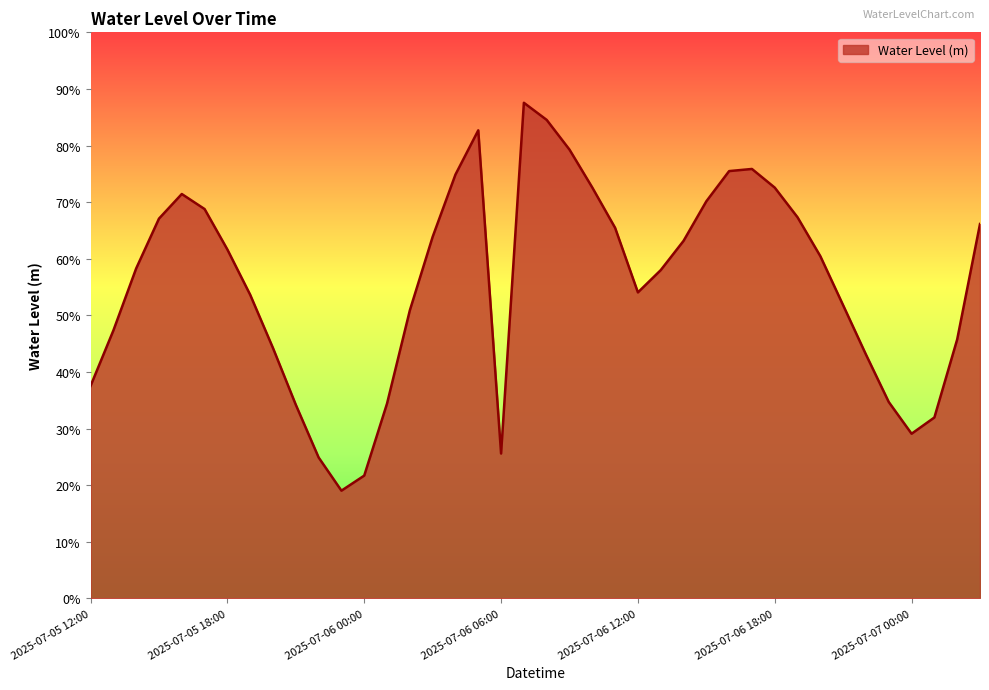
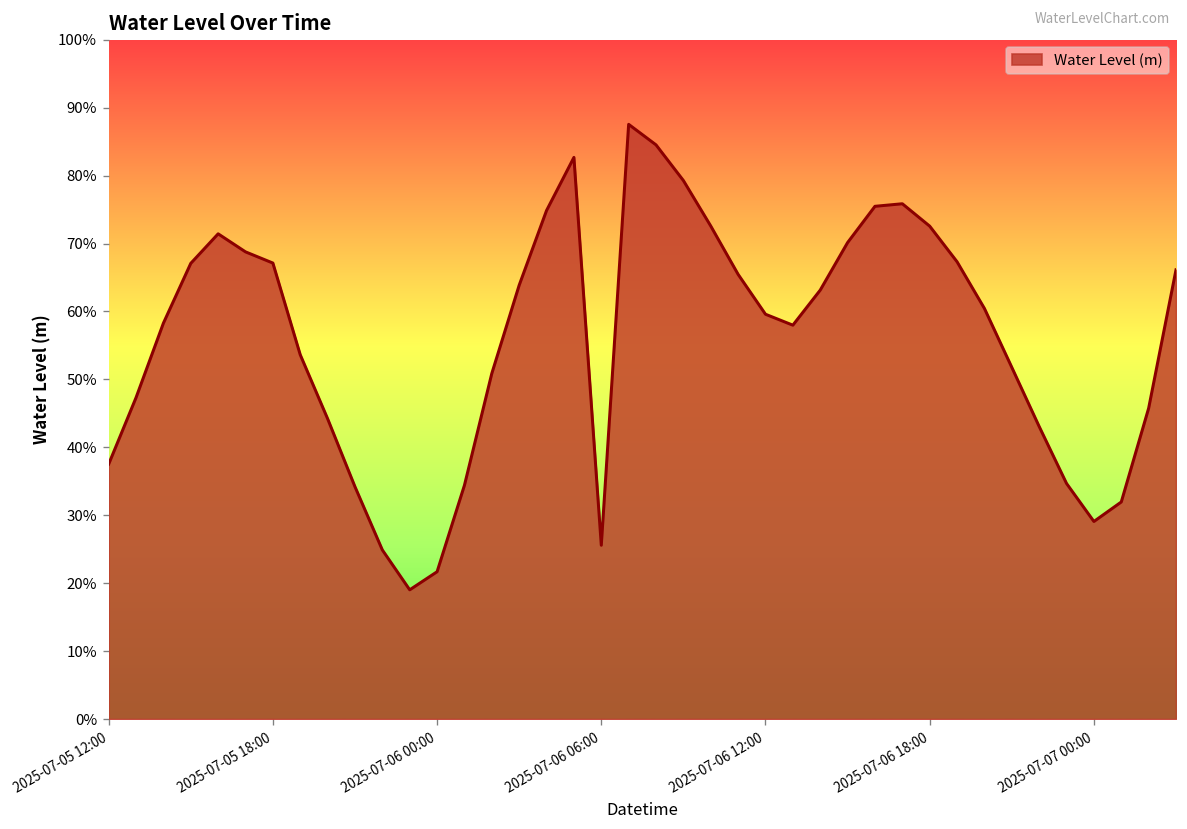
2025-07-05 18:00: 62% -> 67%
2025-07-06 12:00: 54% -> 60%
